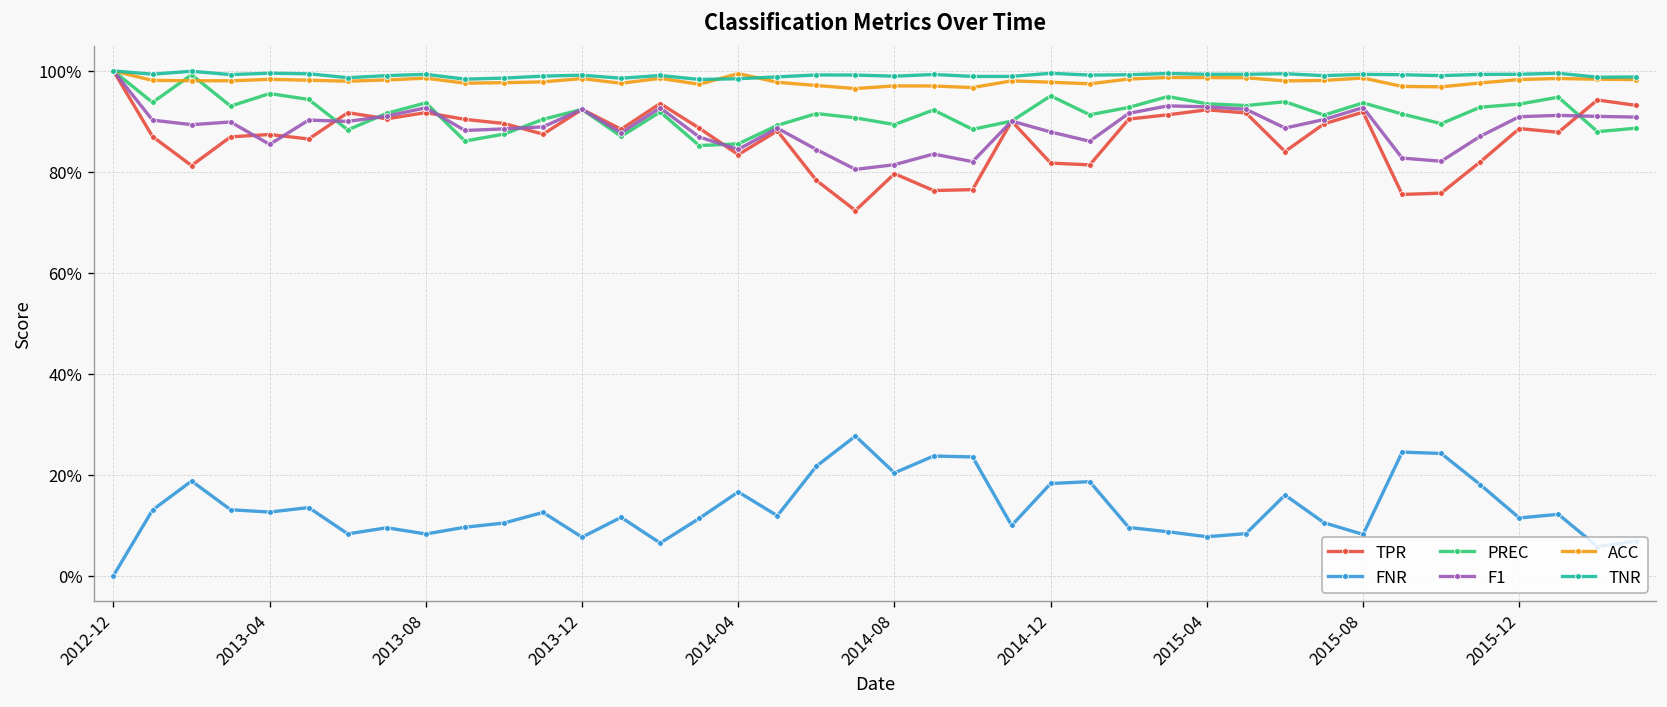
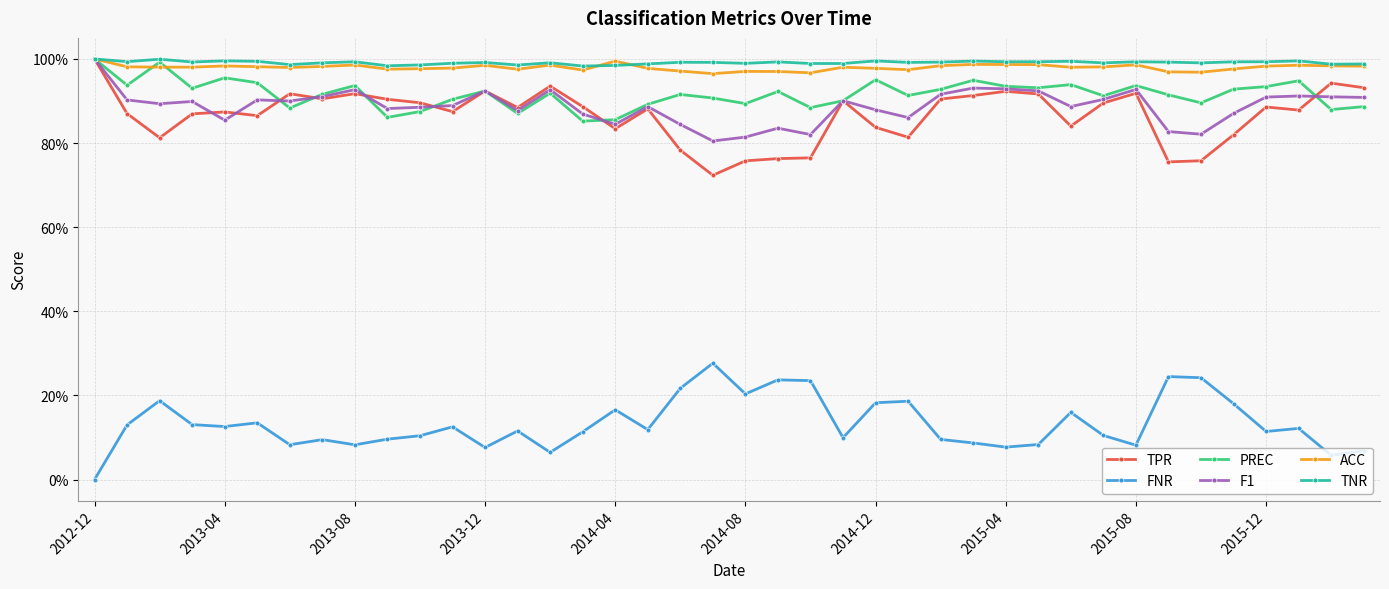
TPR, 2014-08: 80% -> 76%
TPR, 2014-12: 82% -> 84%
